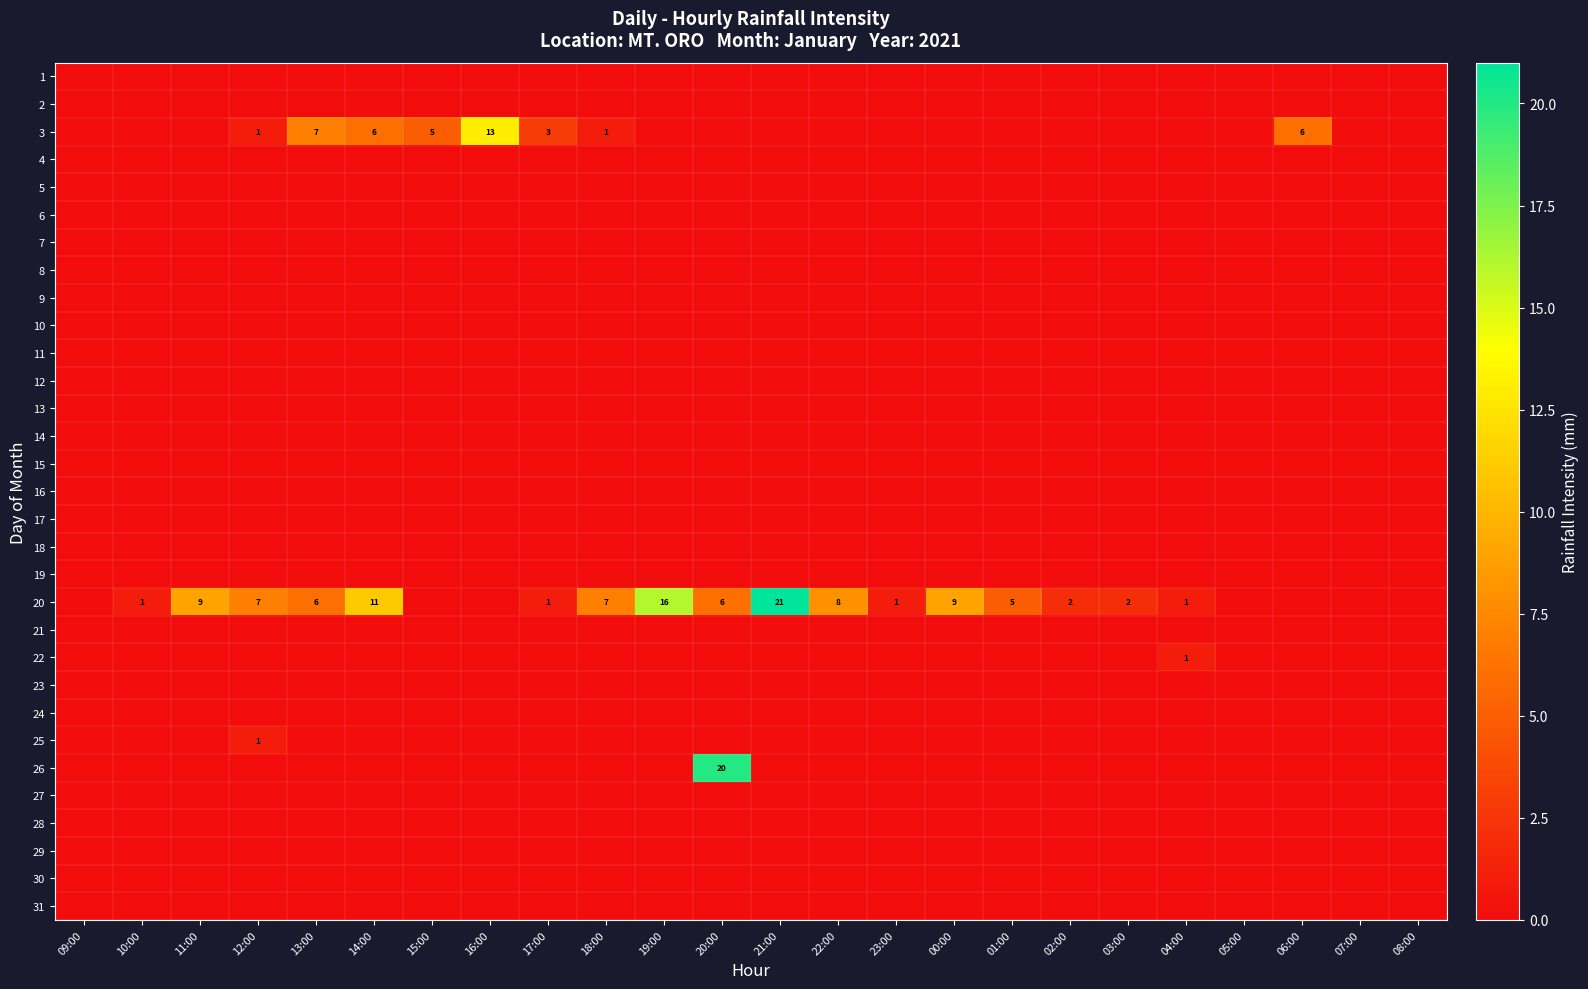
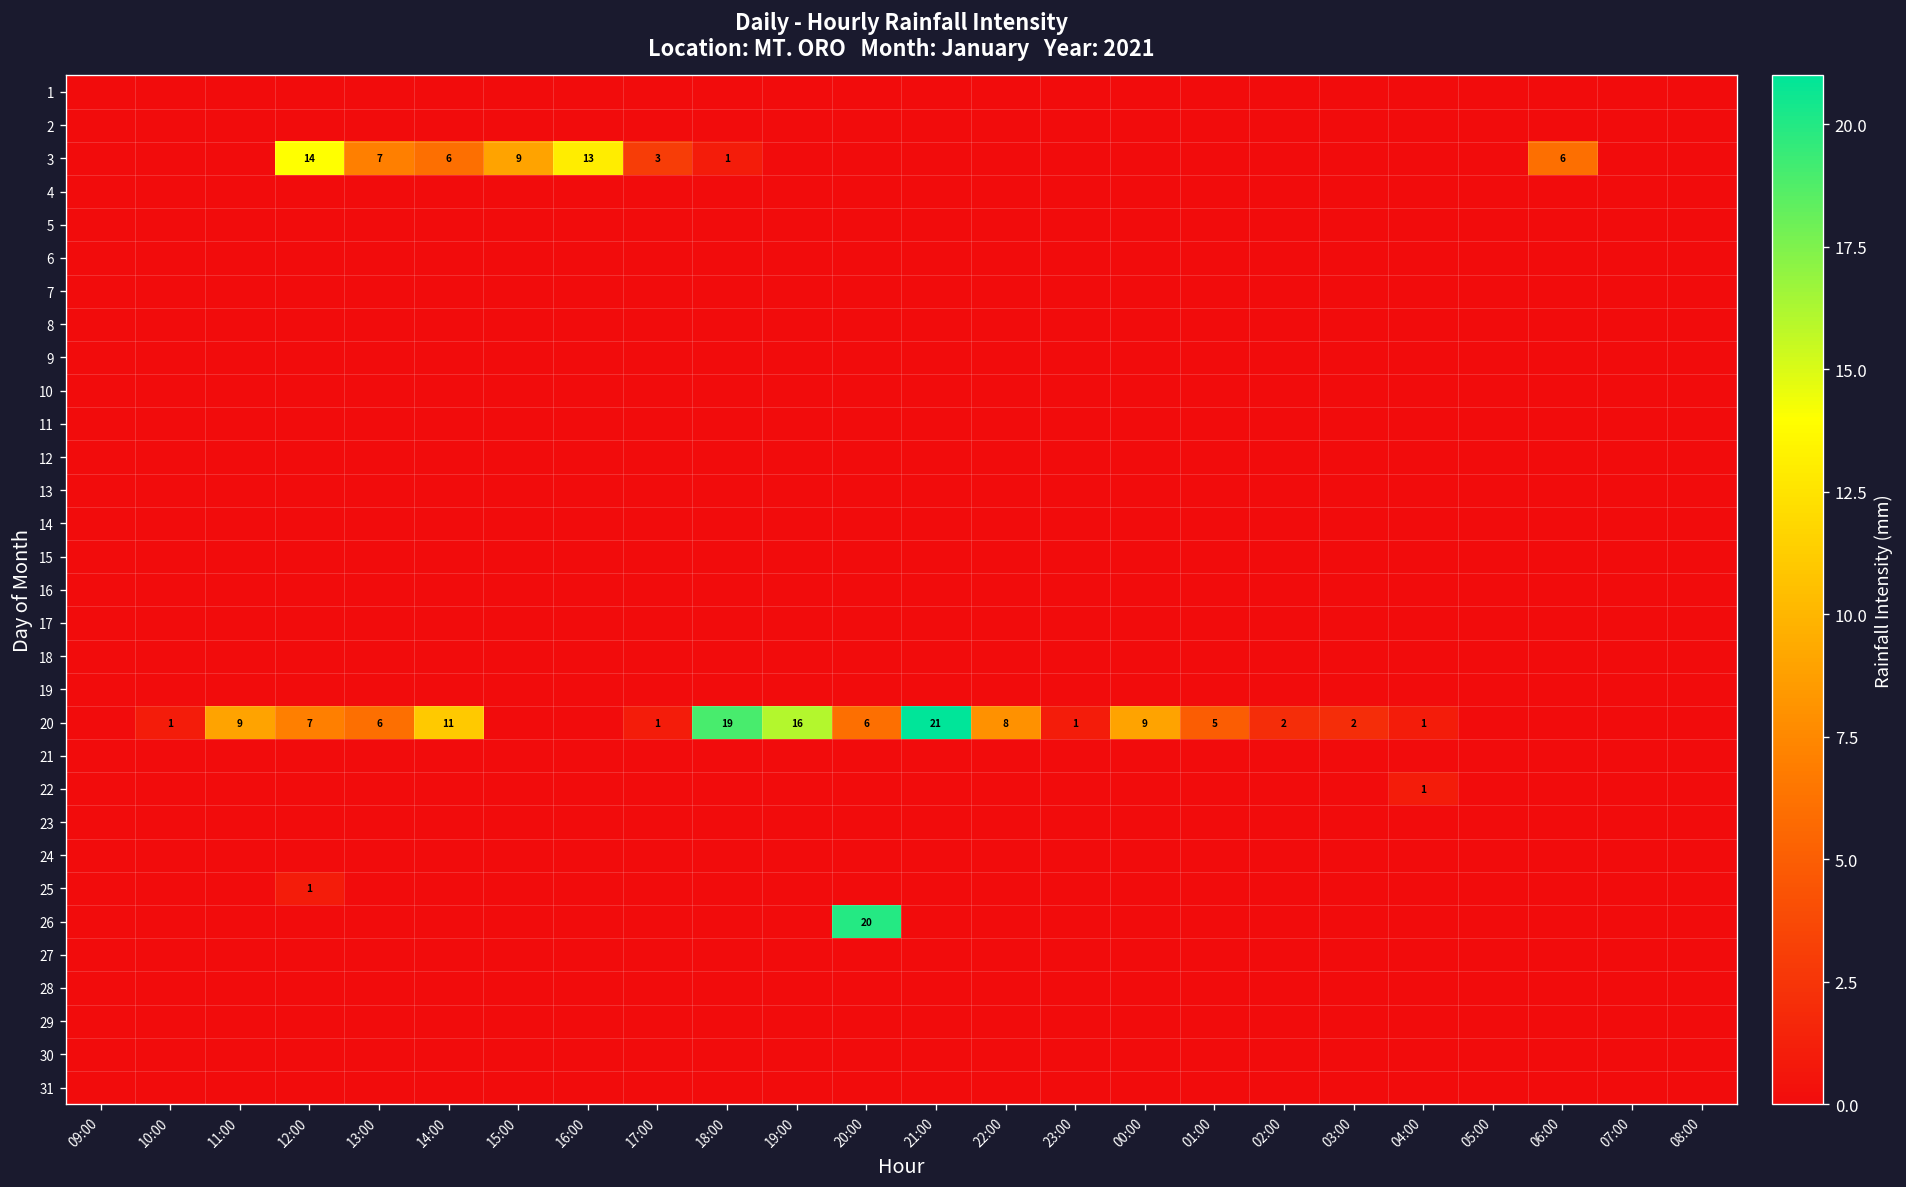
3, 12:00: 1 -> 14
3, 15:00: 5 -> 9
20, 18:00: 7 -> 19
